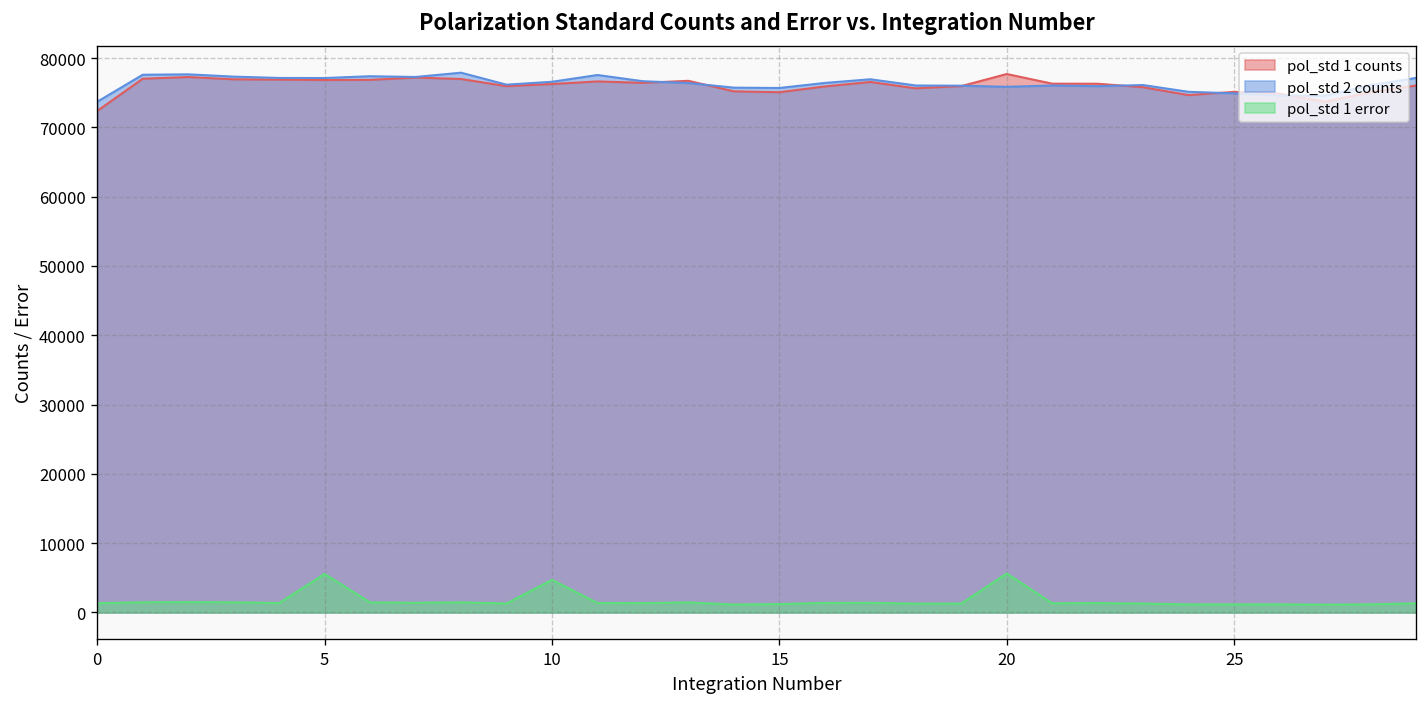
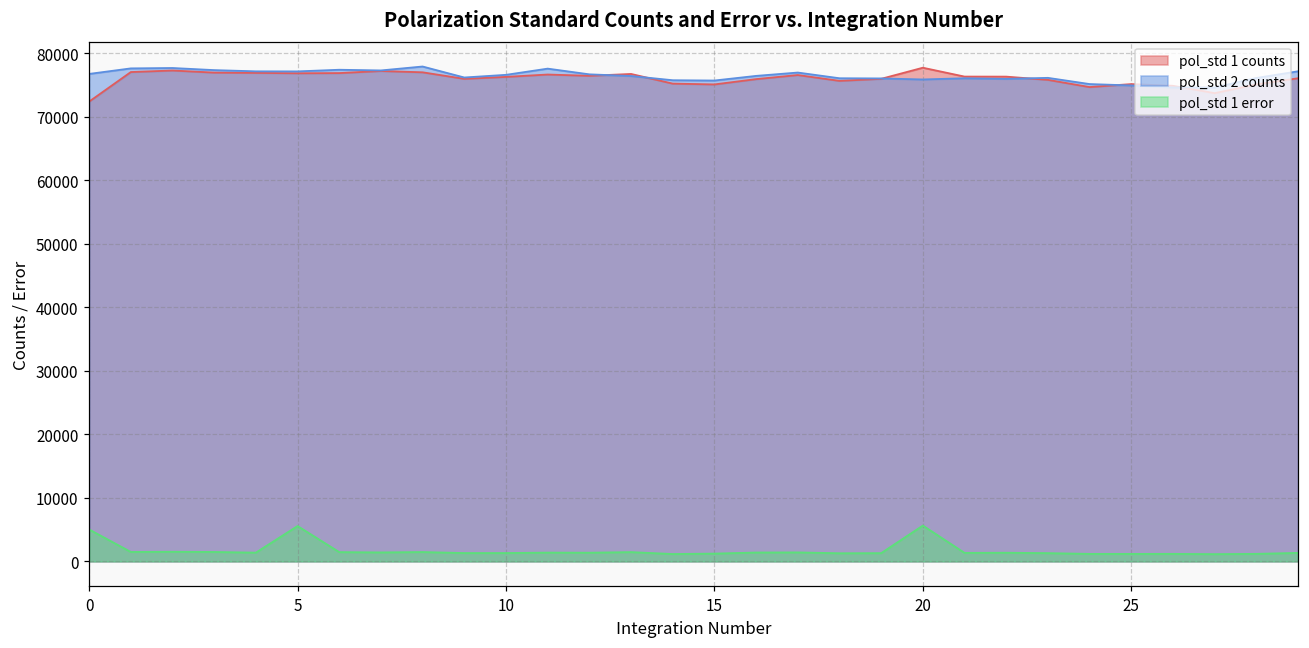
pol_std 2 counts, 0: 74000 -> 77000
pol_std 1 error, 0: 1000 -> 5000
pol_std 1 error, 10: 5000 -> 1000
